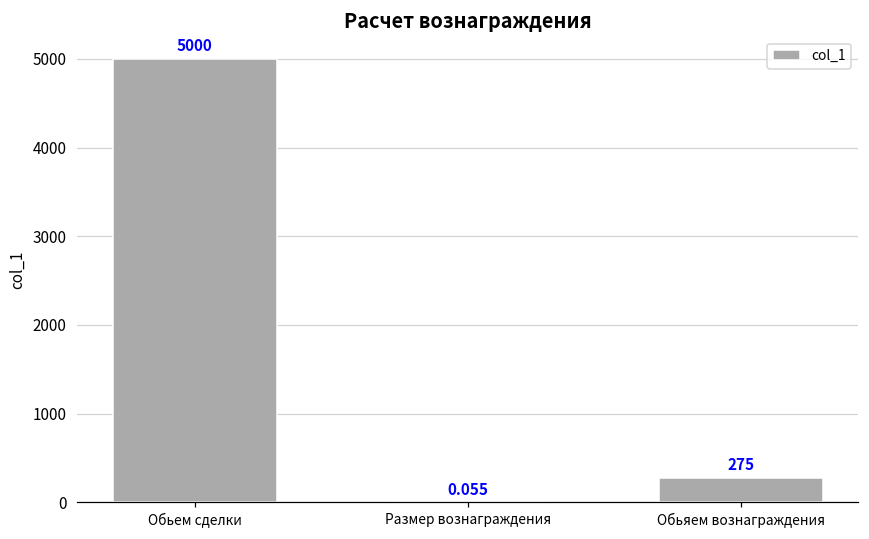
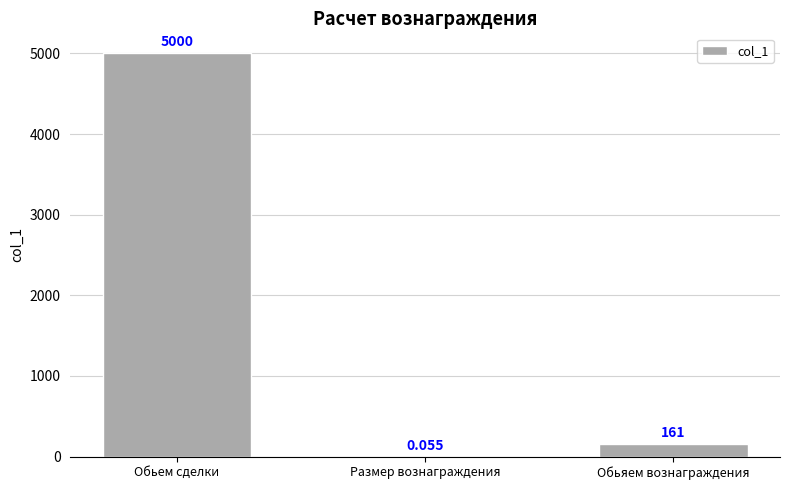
Обьяем вознаграждения: 275 -> 161
